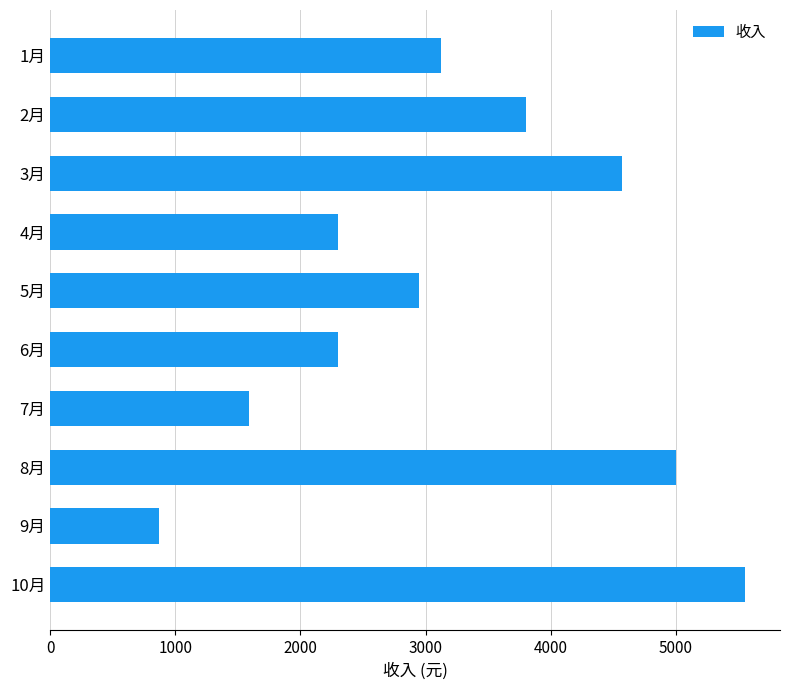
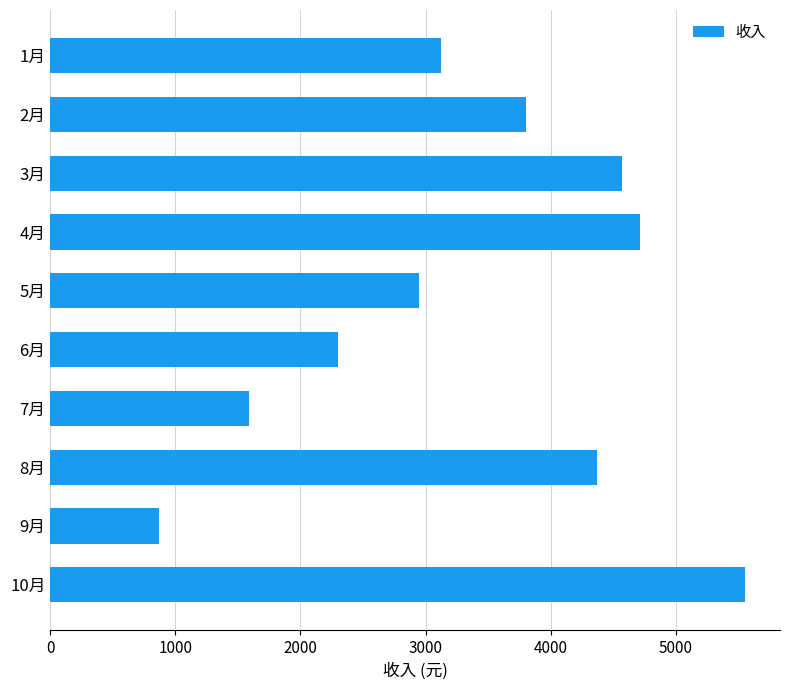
4月: 2300 -> 4710
8月: 5000 -> 4370
